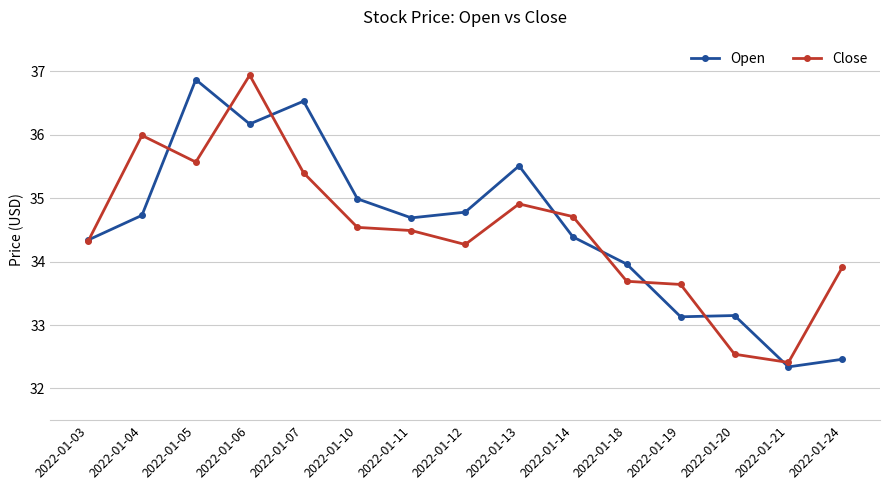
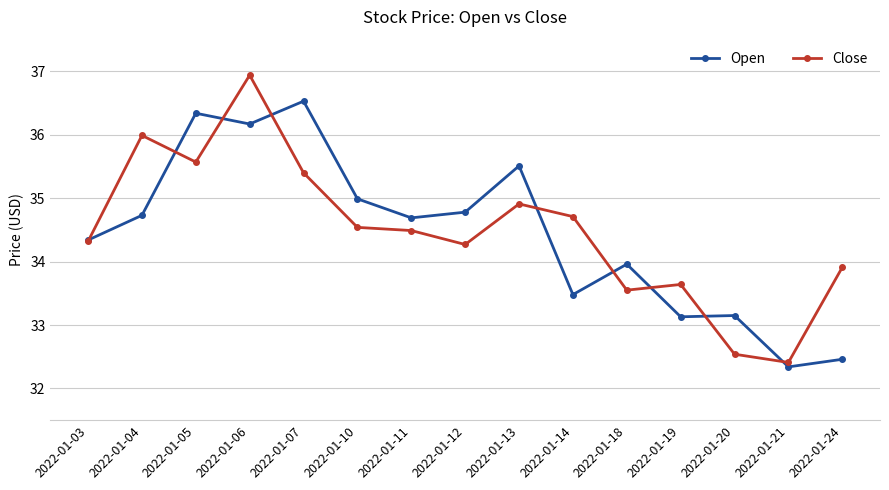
Open, 2022-01-05: 36.9 -> 36.3
Open, 2022-01-14: 34.4 -> 33.5
Close, 2022-01-18: 33.7 -> 33.6
